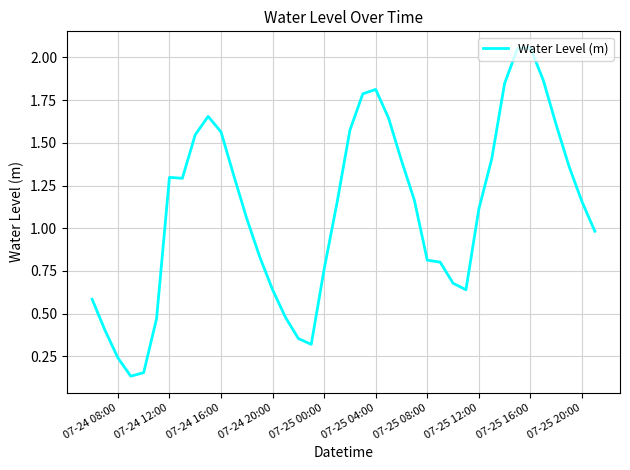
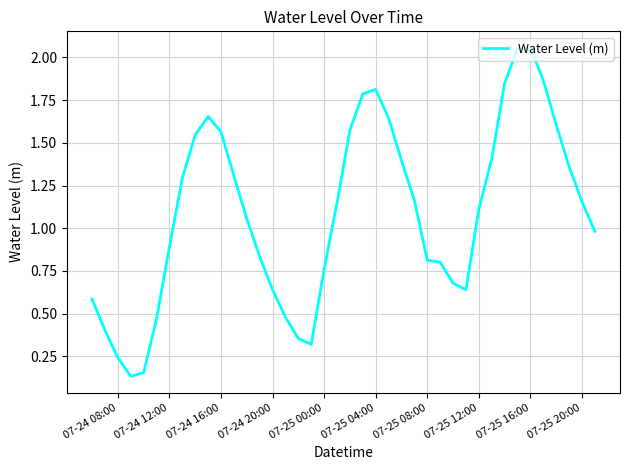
07-24 12:00: 1.30 -> 0.89
